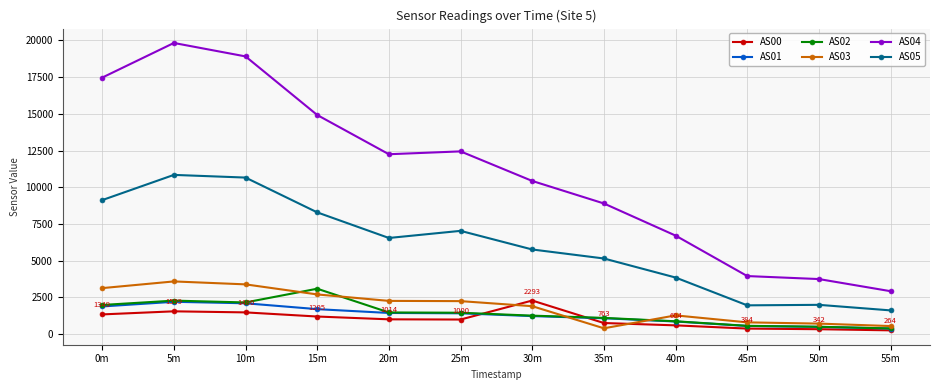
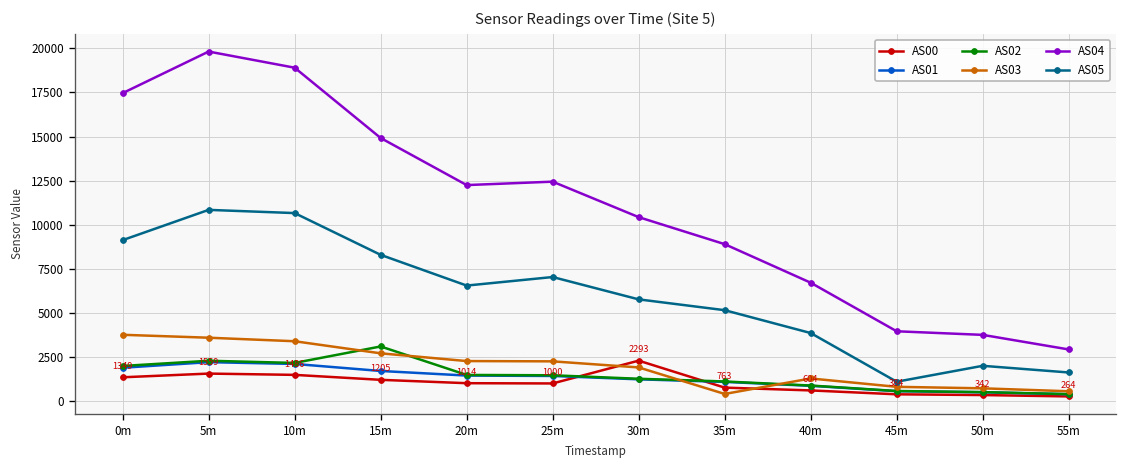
AS03, 0m: 3100 -> 3800
AS05, 45m: 2000 -> 1100
